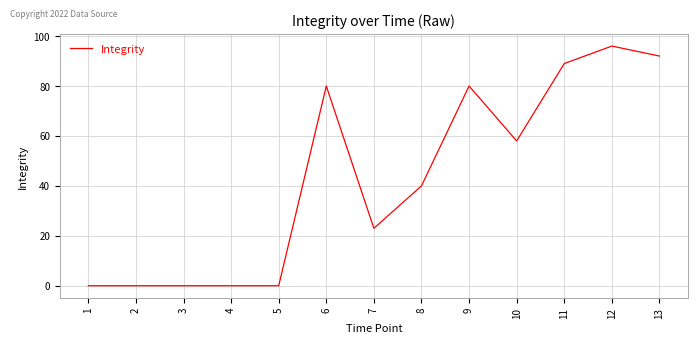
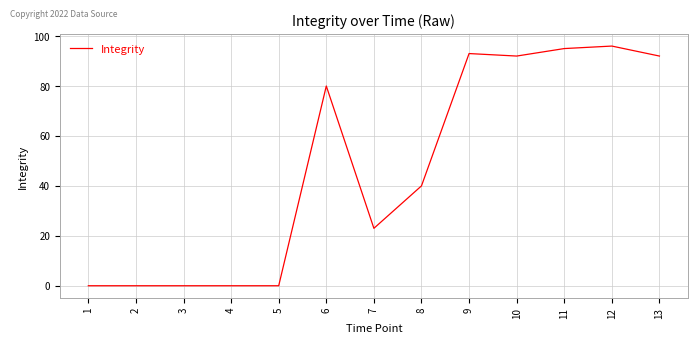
9: 80 -> 93
10: 58 -> 92
11: 89 -> 95
